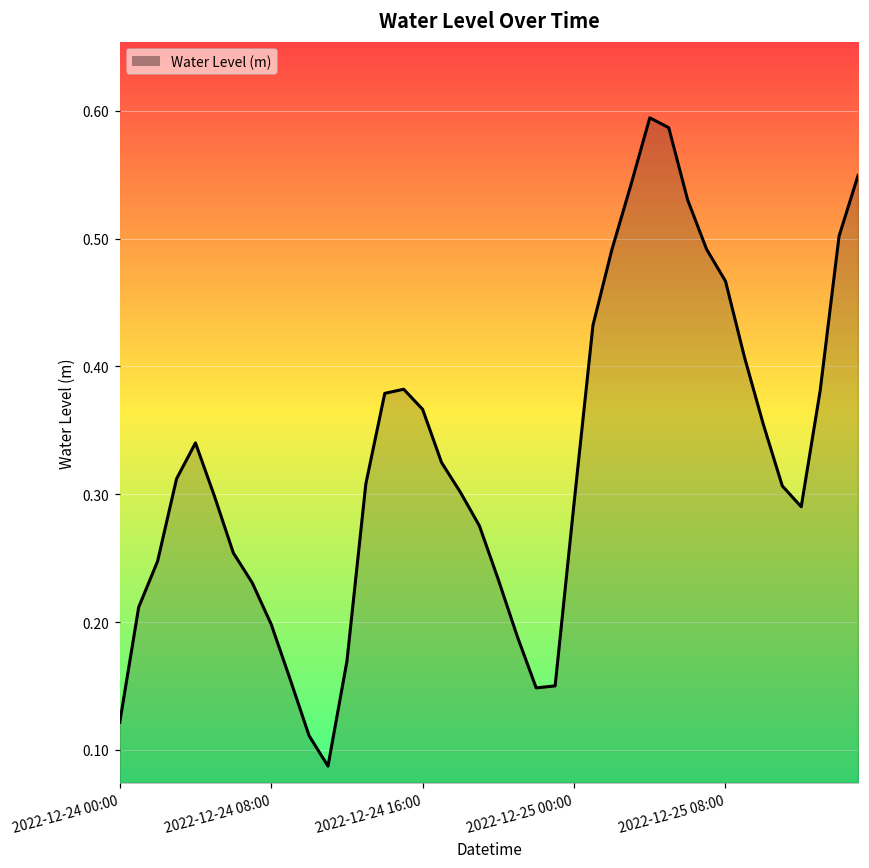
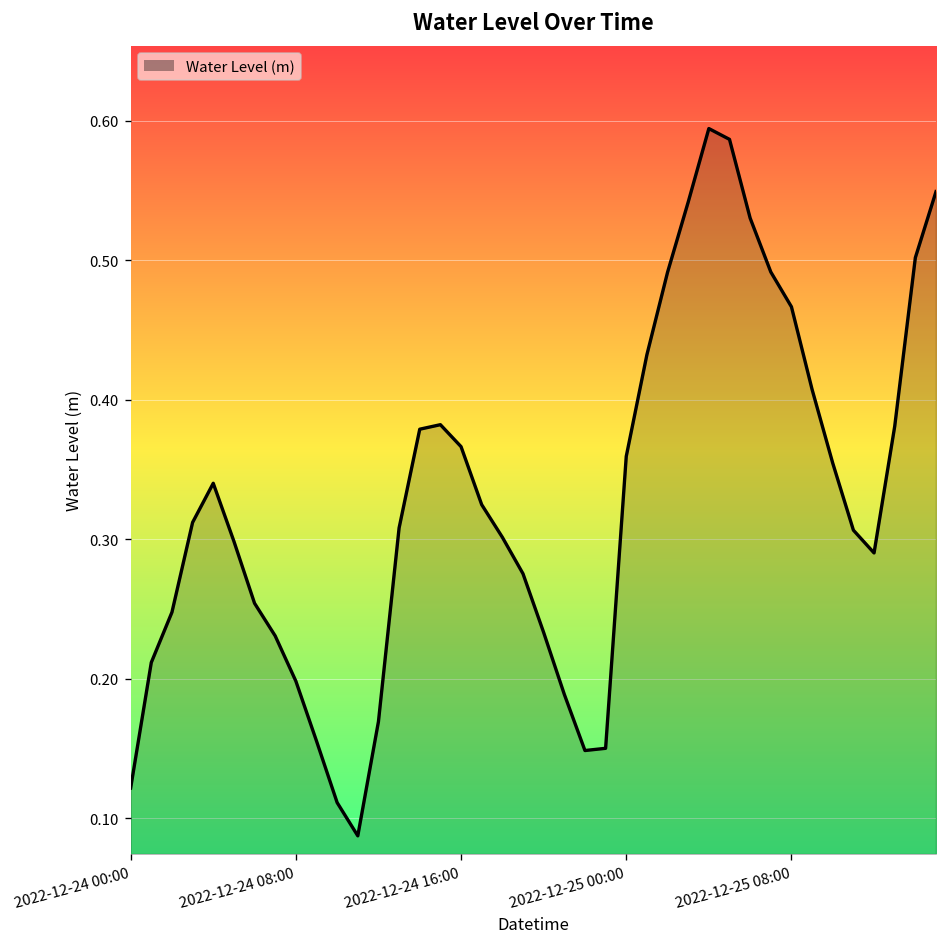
2022-12-25 00:00: 0.293 -> 0.359
